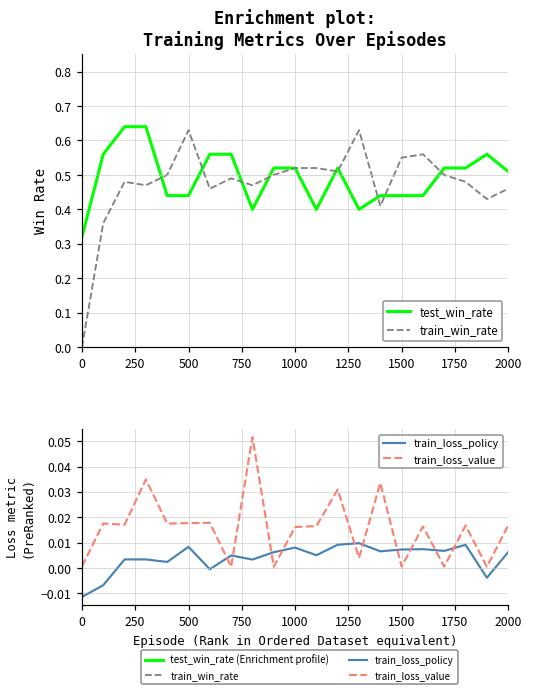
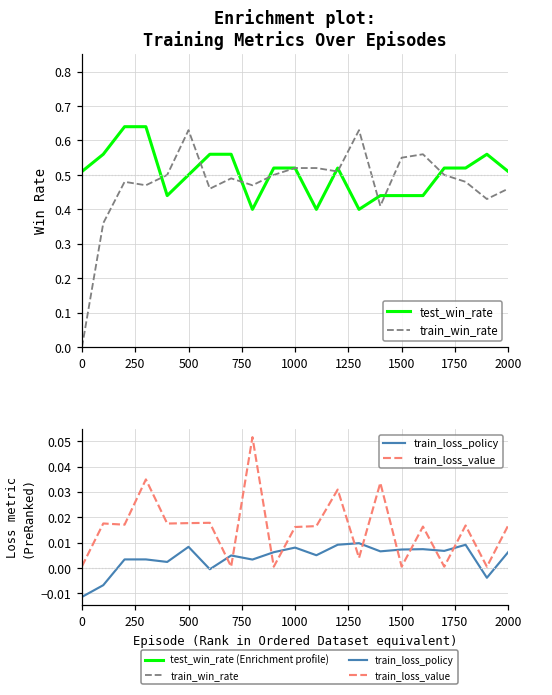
Enrichment plot: Training Metrics Over Episodes, test_win_rate, 0: 0.32 -> 0.51
Enrichment plot: Training Metrics Over Episodes, test_win_rate, 500: 0.44 -> 0.50
